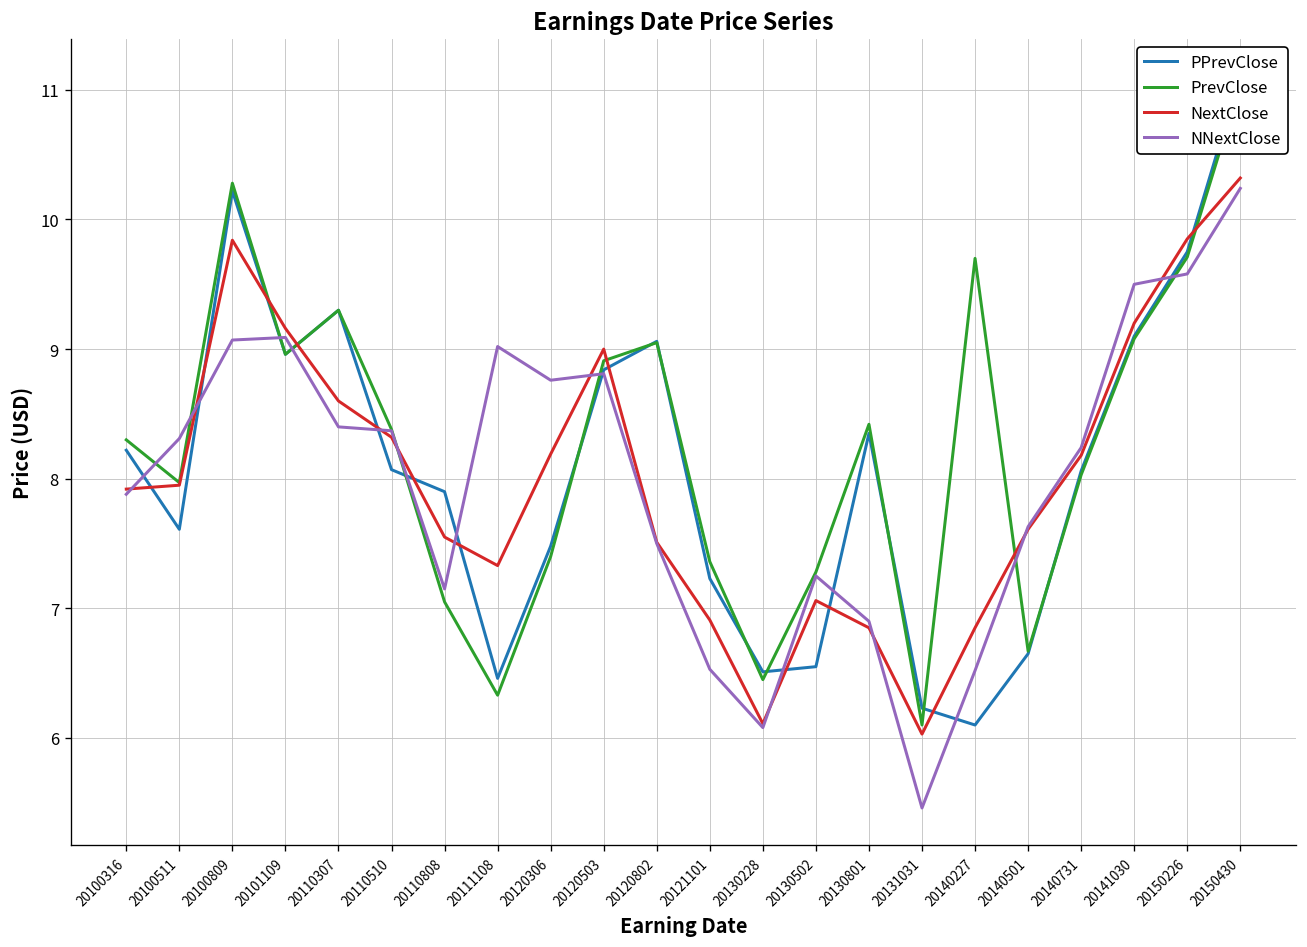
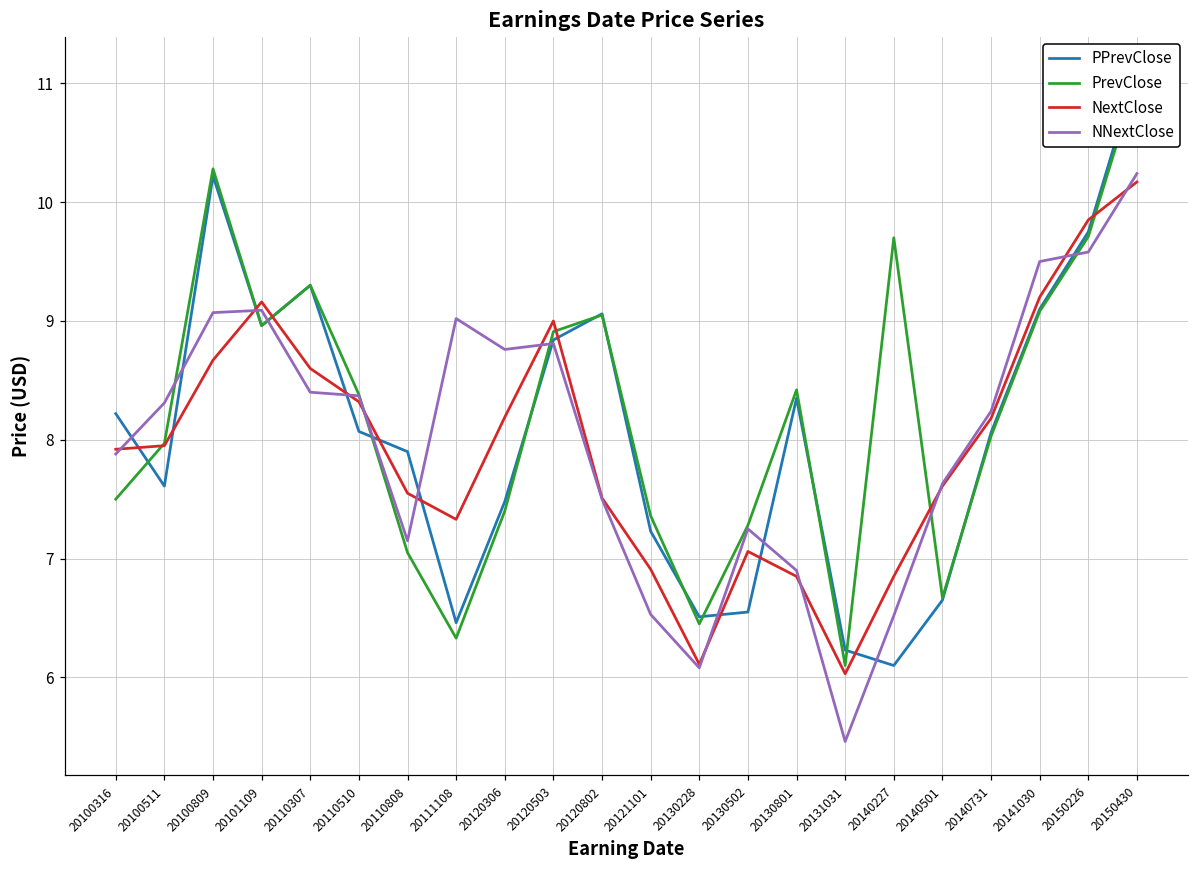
PrevClose, 20100316: 8.3 -> 7.5
NextClose, 20100809: 9.84 -> 8.67
NextClose, 20150430: 10.32 -> 10.17
